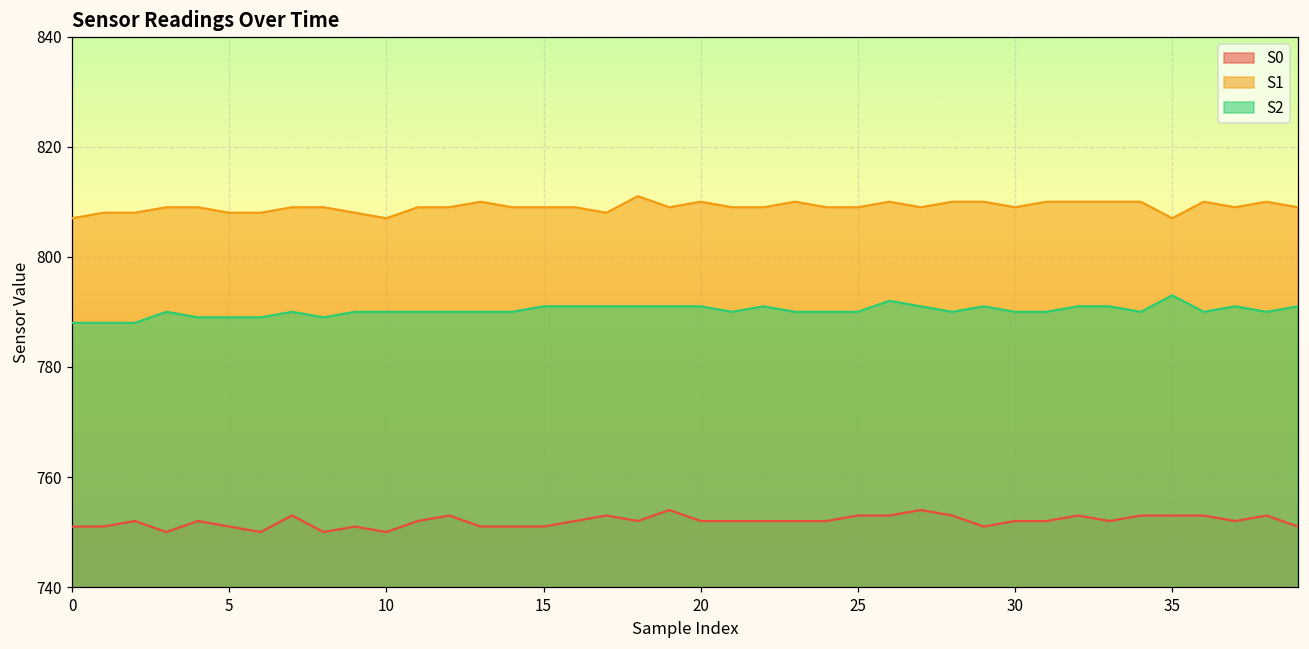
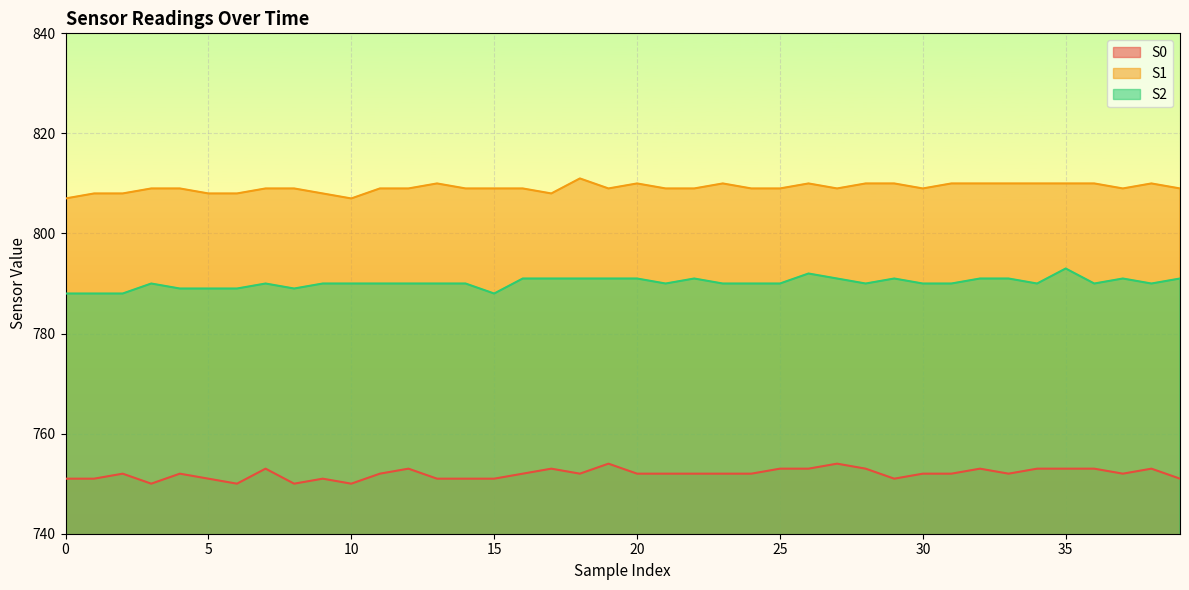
S2, 15: 791 -> 788
S1, 35: 807 -> 810
